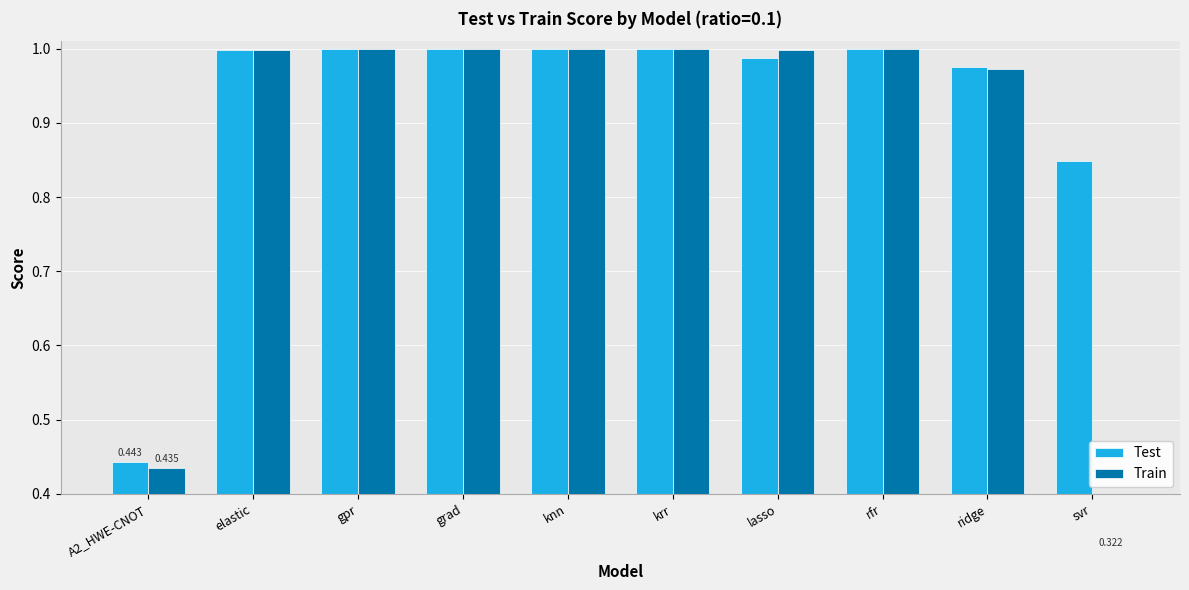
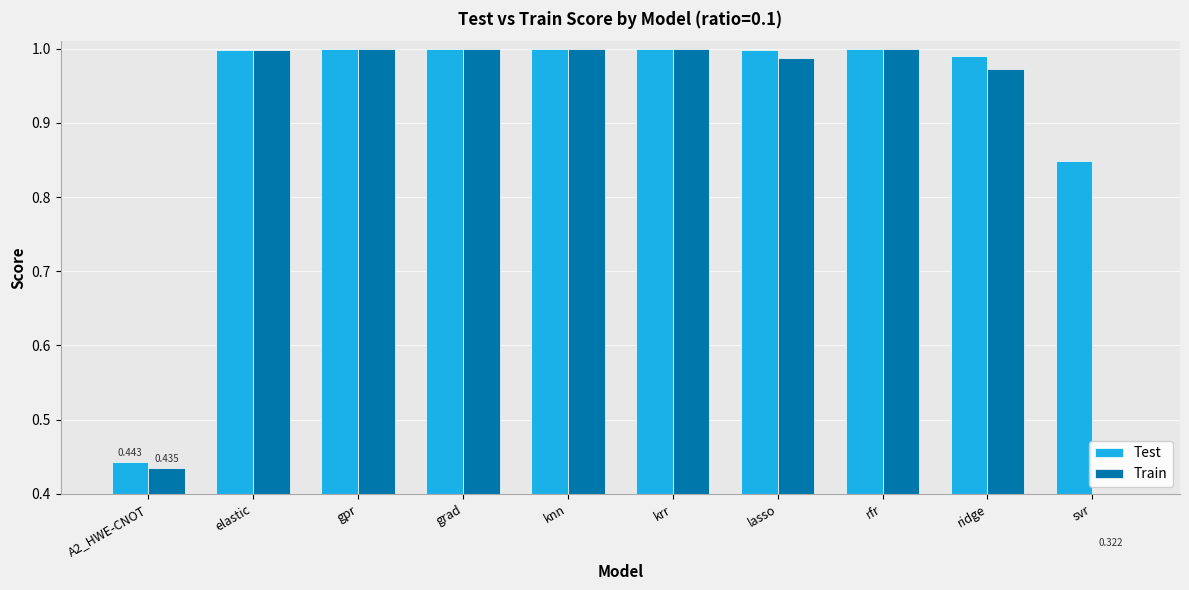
Test, lasso: 0.99 -> 1.00
Train, lasso: 1.00 -> 0.99
Test, ridge: 0.98 -> 0.99
